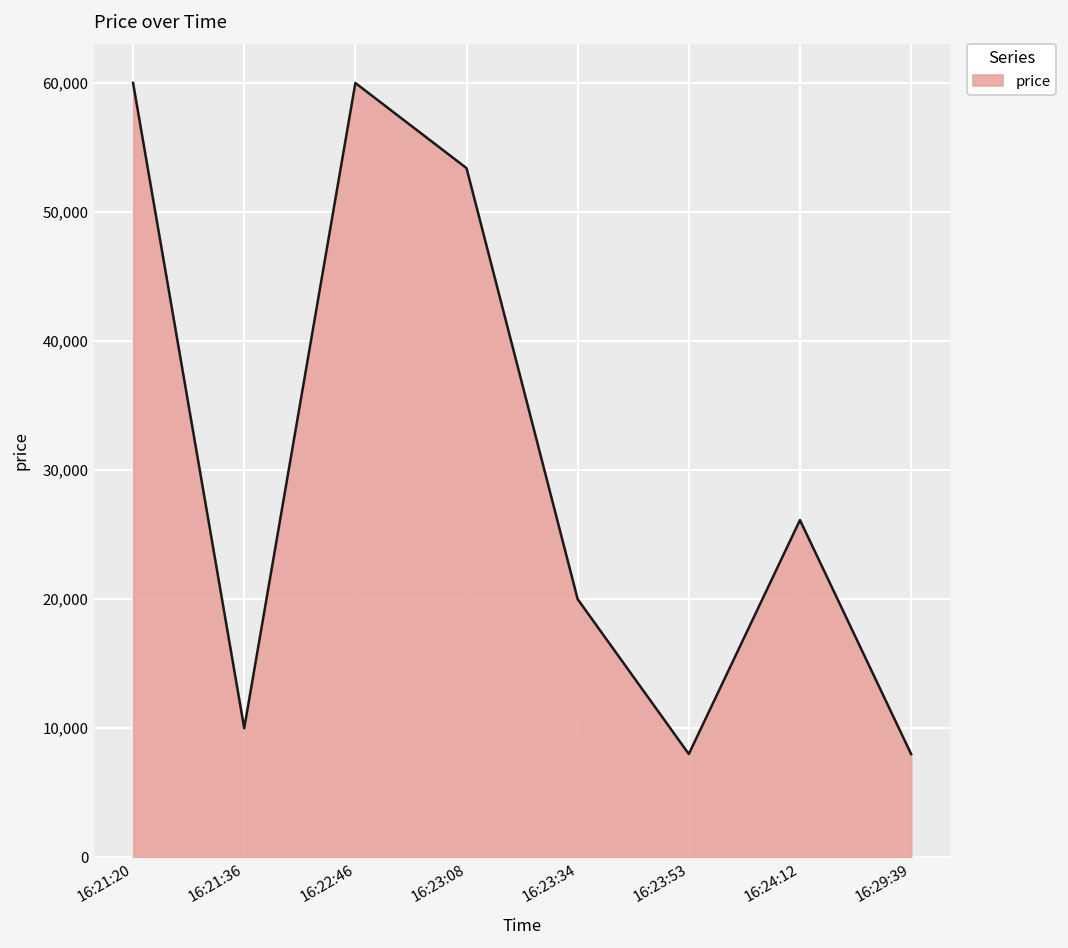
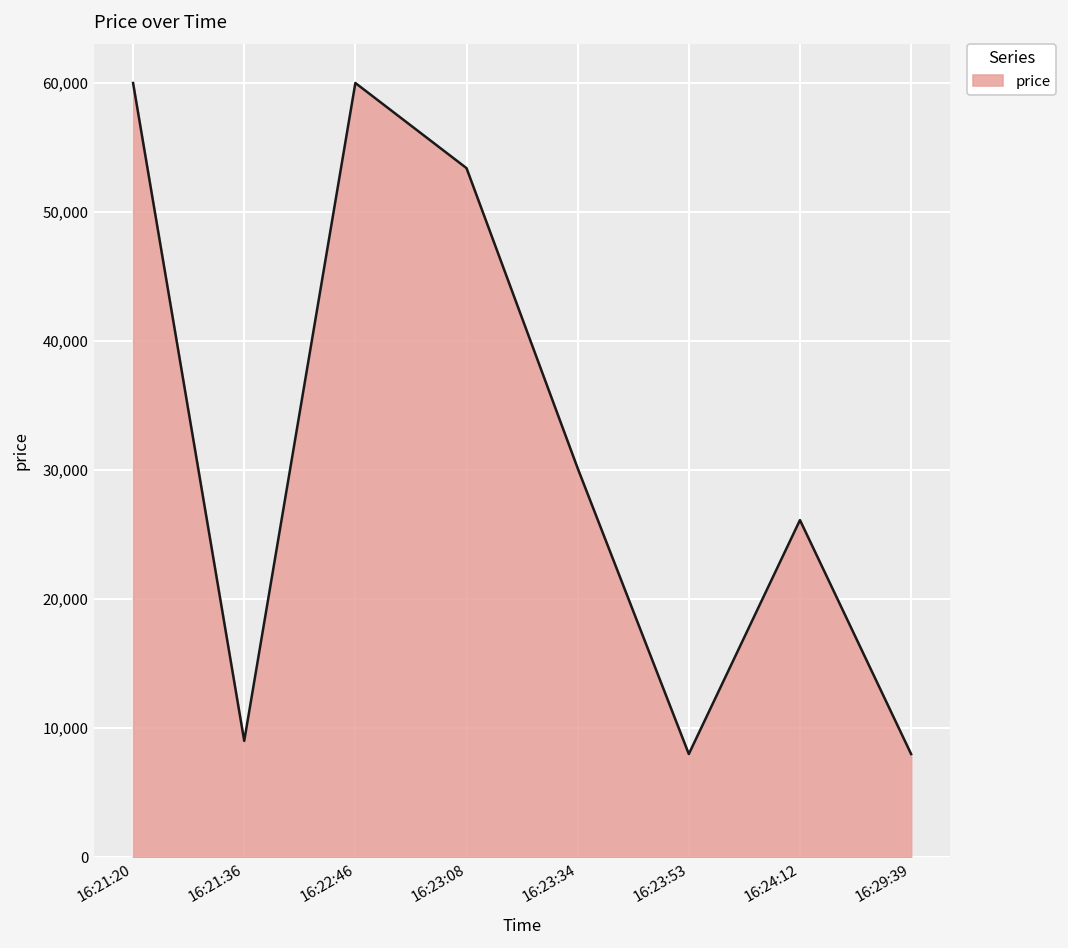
16:21:36: 10,000 -> 9,000
16:23:34: 20,000 -> 30,100
